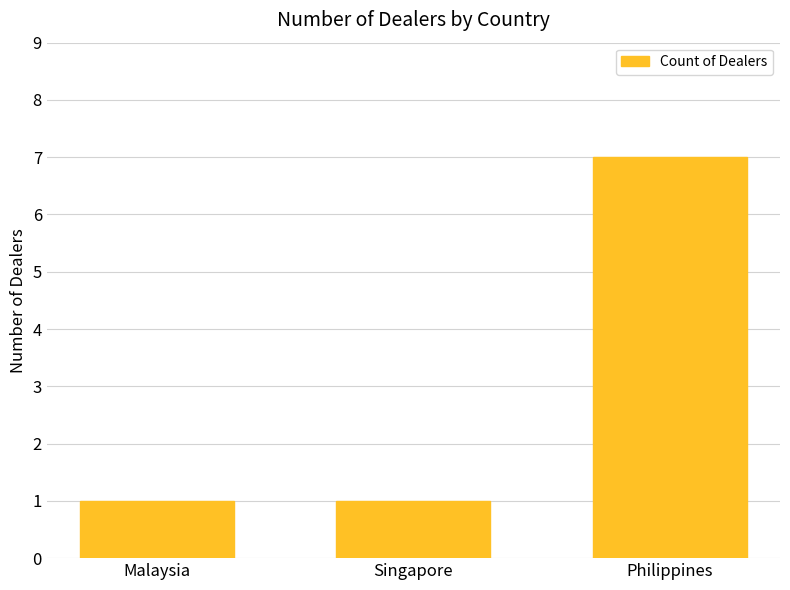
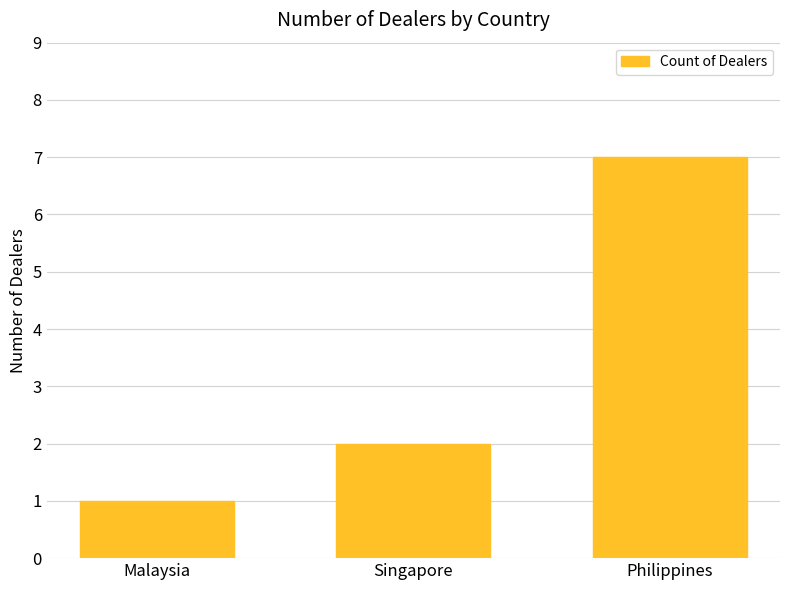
Singapore: 1 -> 2
